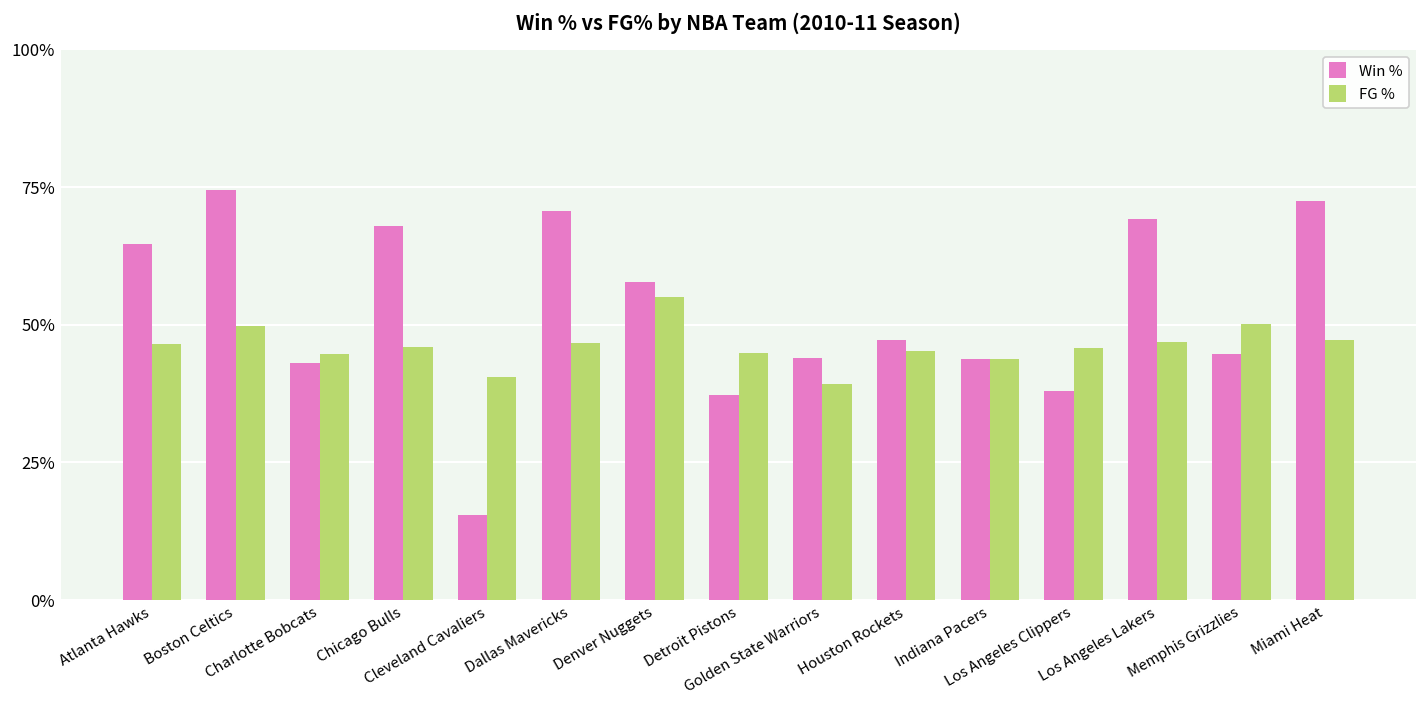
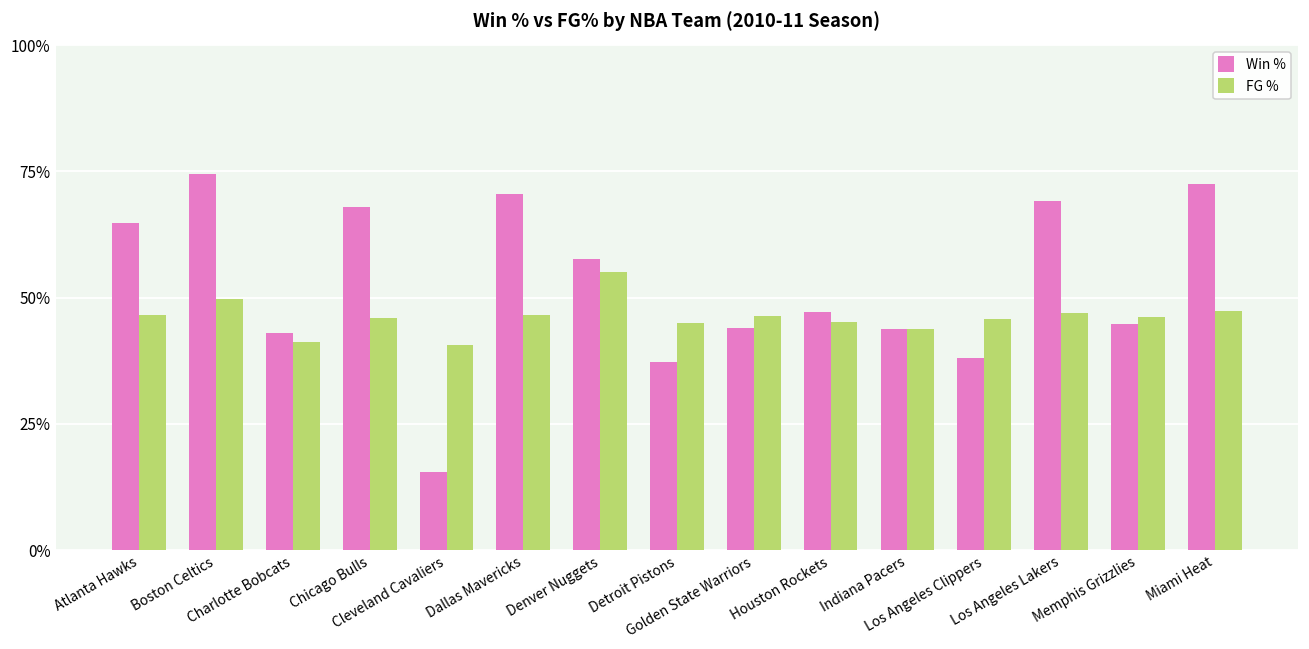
FG %, Charlotte Bobcats: 45% -> 41%
FG %, Golden State Warriors: 39% -> 46%
FG %, Memphis Grizzlies: 50% -> 46%
